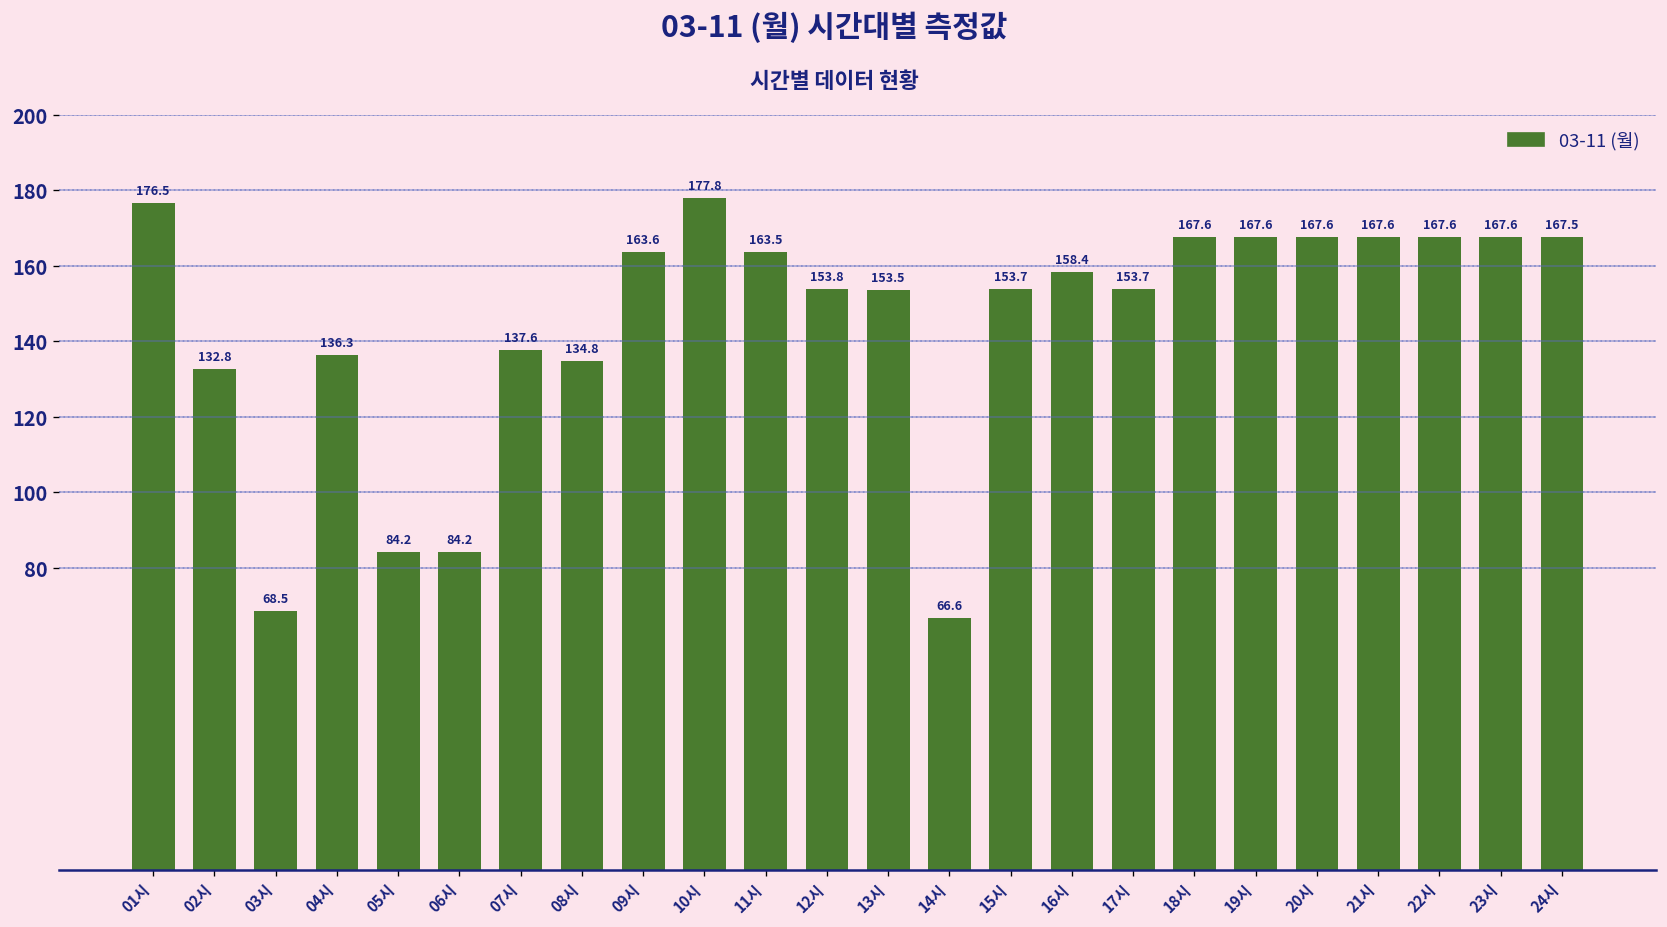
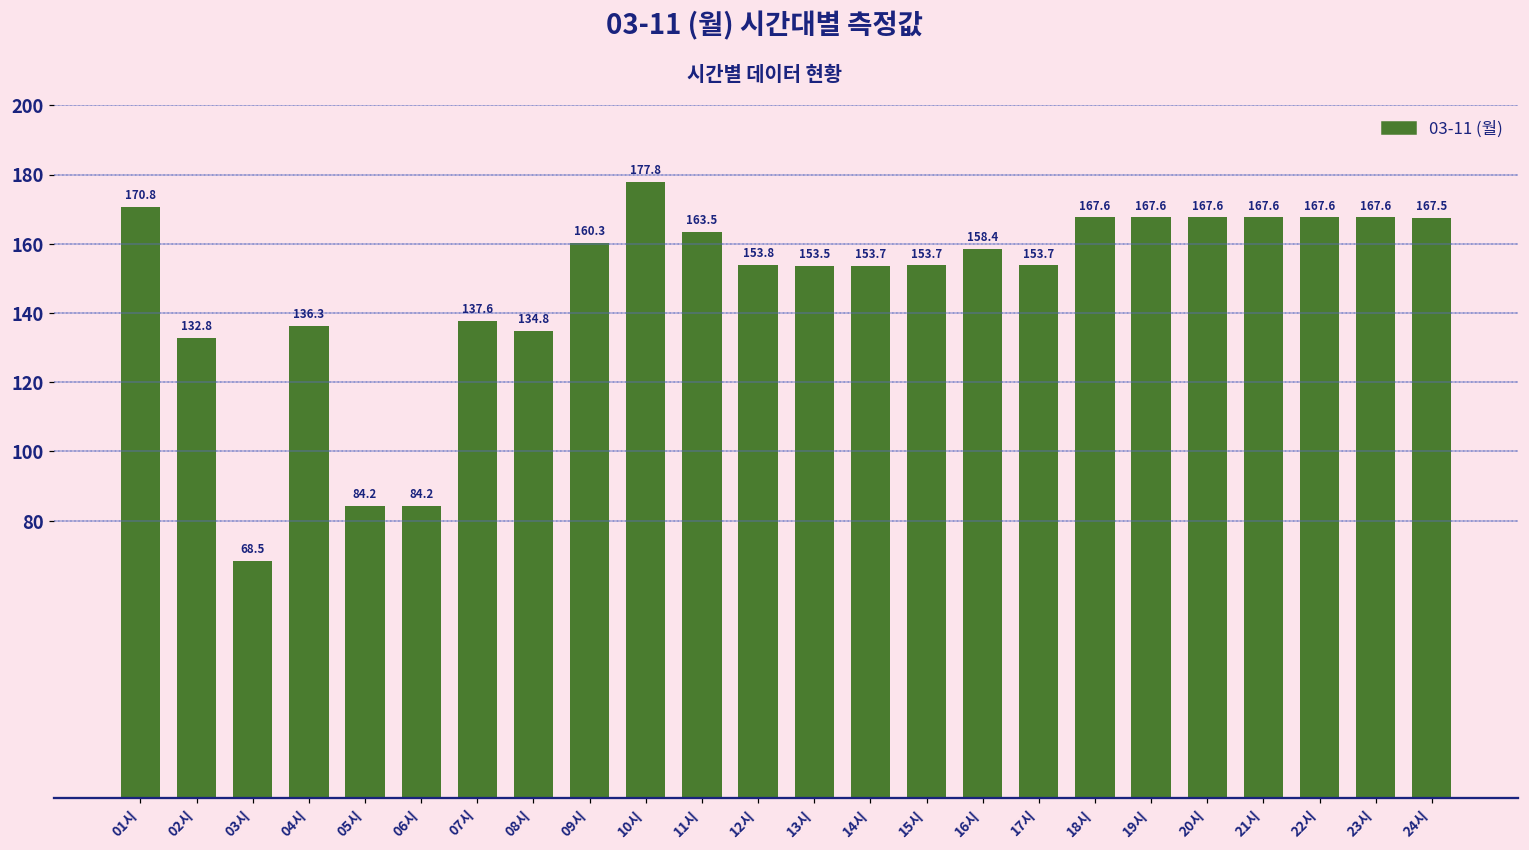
01시: 176.5 -> 170.8
09시: 163.6 -> 160.3
14시: 66.6 -> 153.7
